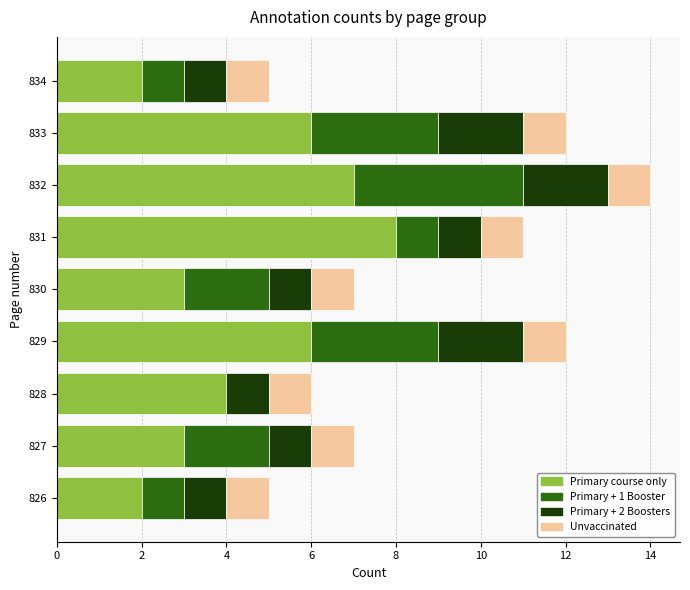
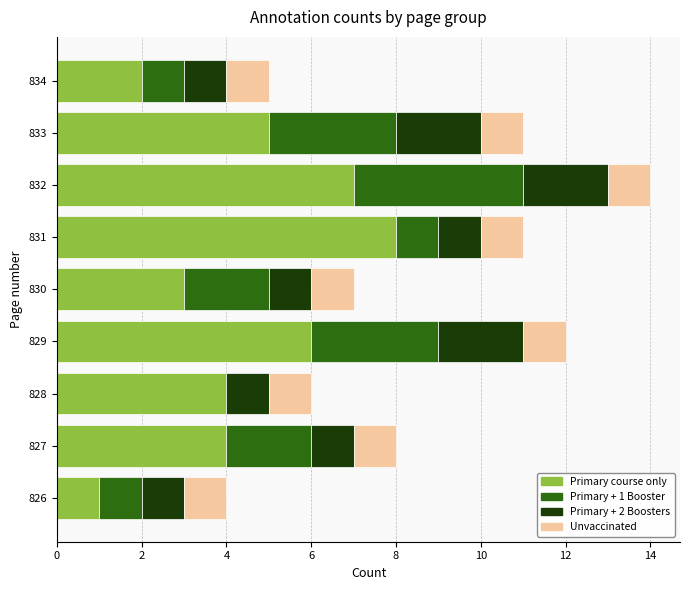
Primary course only, 833: 6 -> 5
Primary course only, 827: 3 -> 4
Primary course only, 826: 2 -> 1
